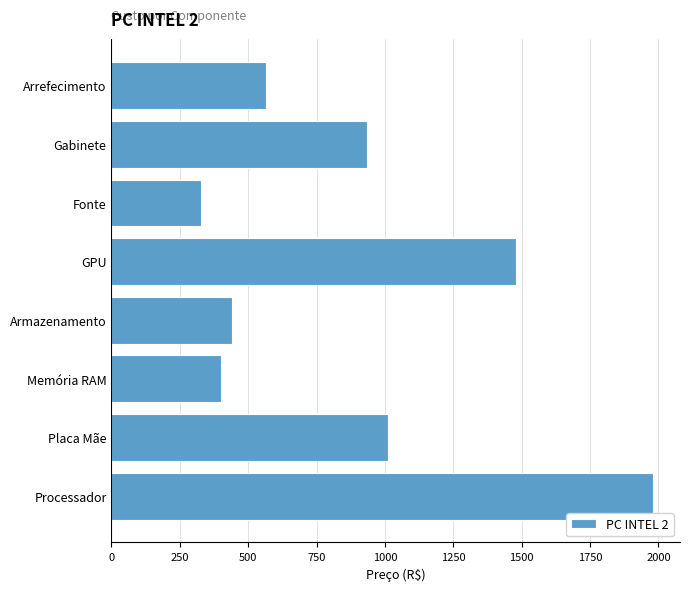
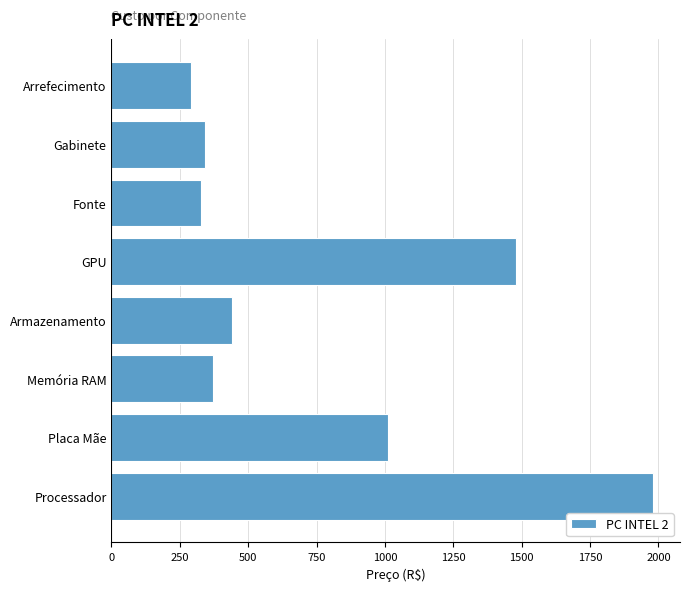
Arrefecimento: 570 -> 290
Gabinete: 930 -> 340
Memória RAM: 400 -> 370
